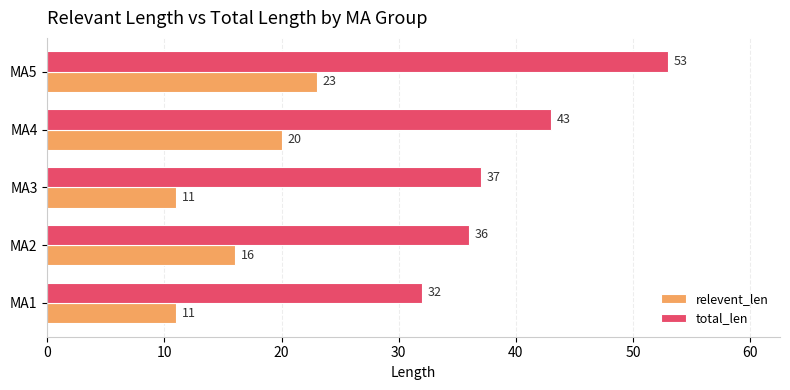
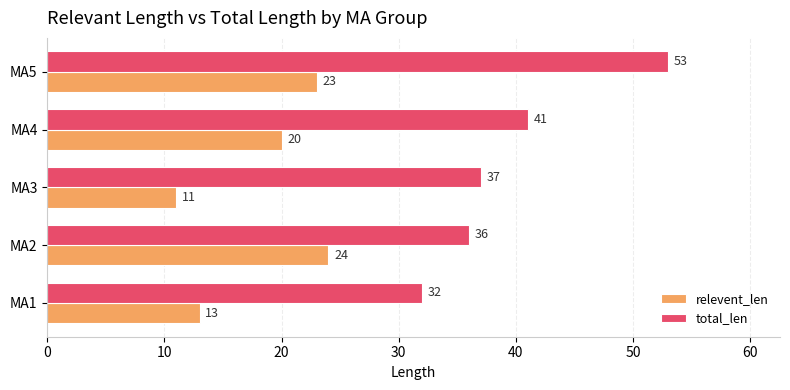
total_len, MA4: 43 -> 41
relevent_len, MA2: 16 -> 24
relevent_len, MA1: 11 -> 13
